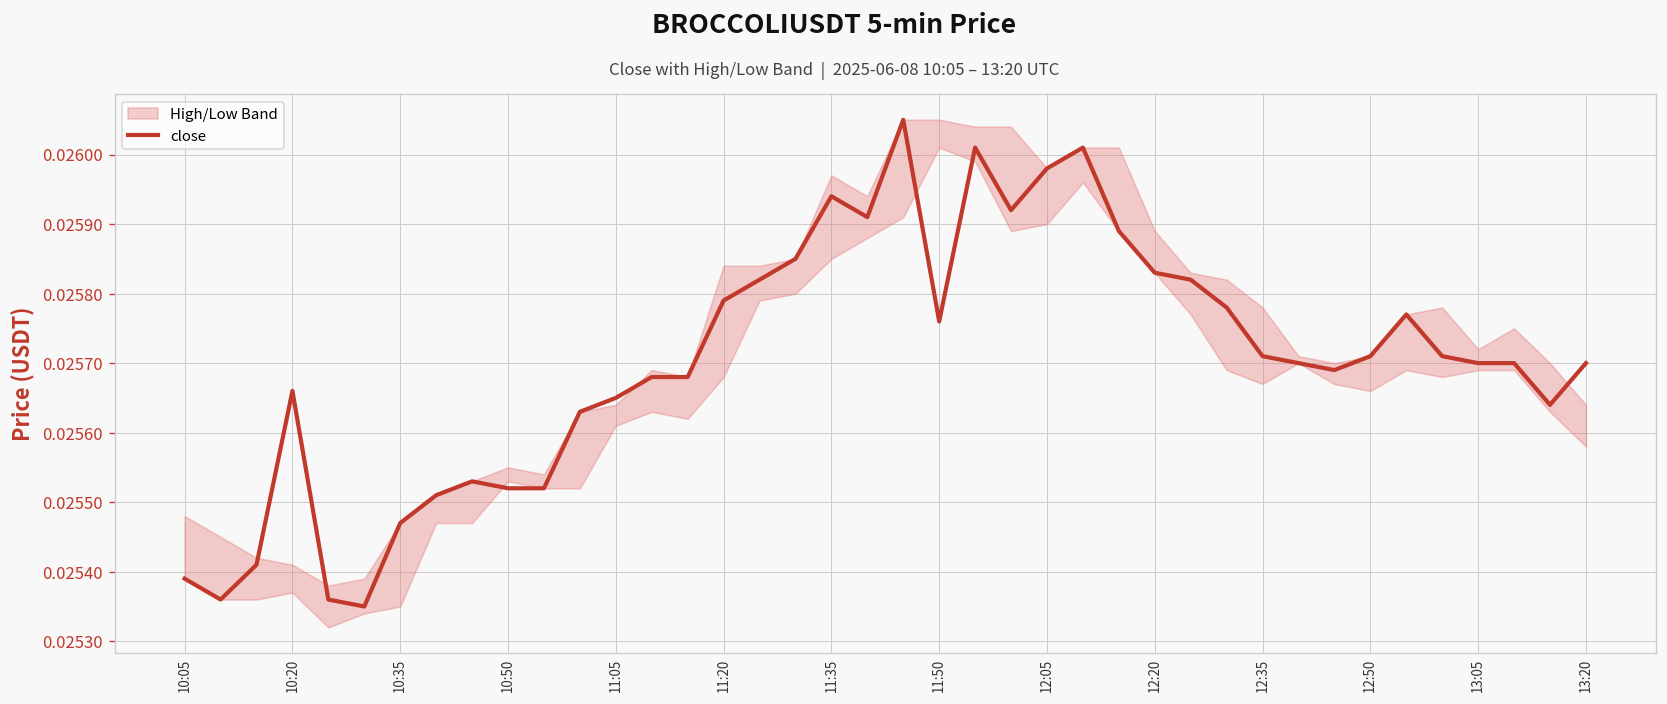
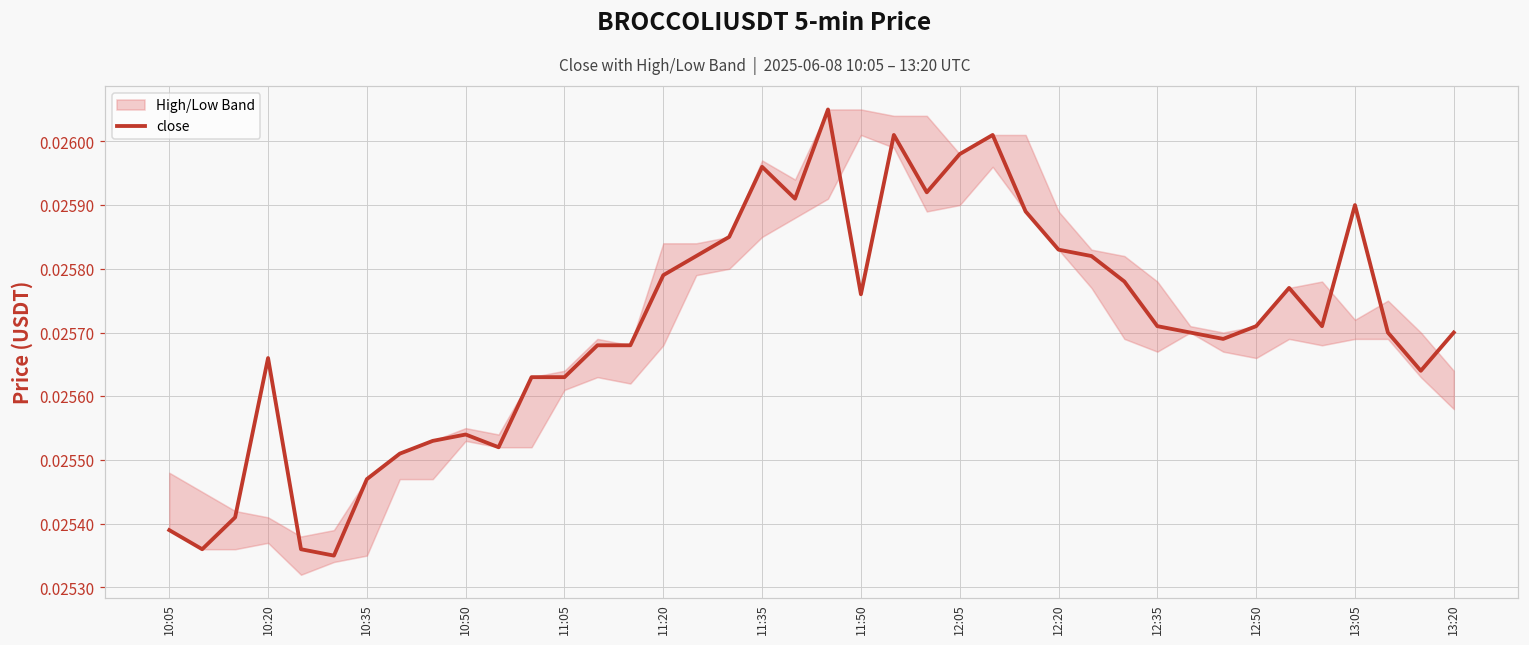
close, 10:50: 0.02552 -> 0.02554
close, 11:05: 0.02565 -> 0.02563
close, 11:35: 0.02594 -> 0.02596
close, 13:05: 0.0257 -> 0.0259
